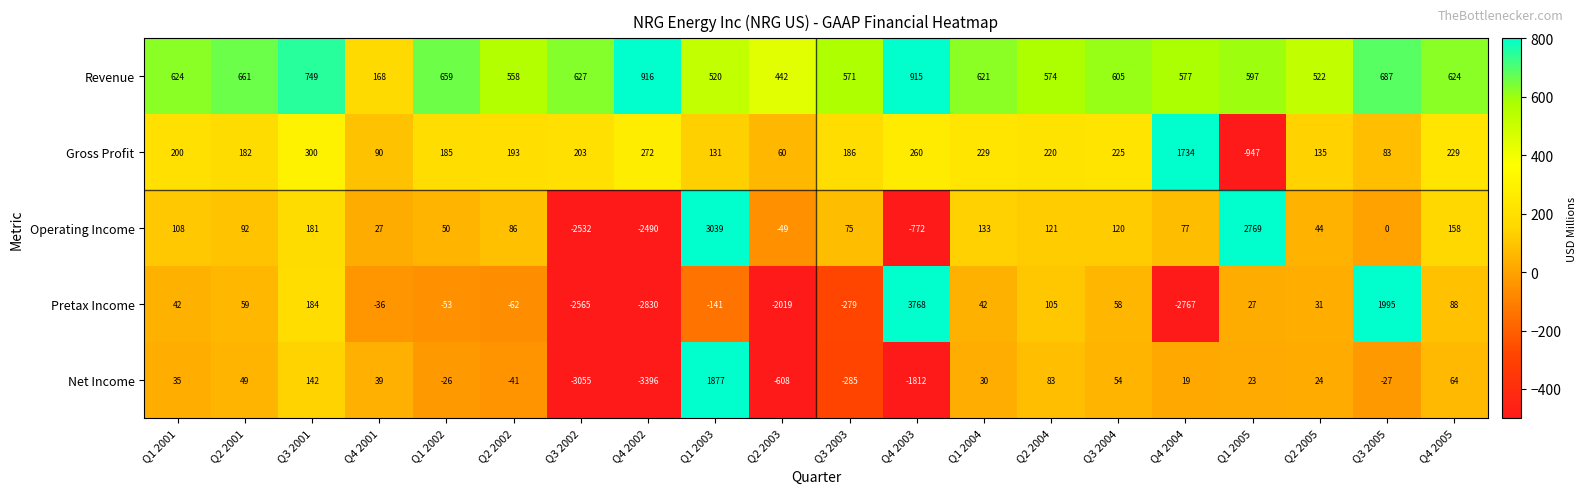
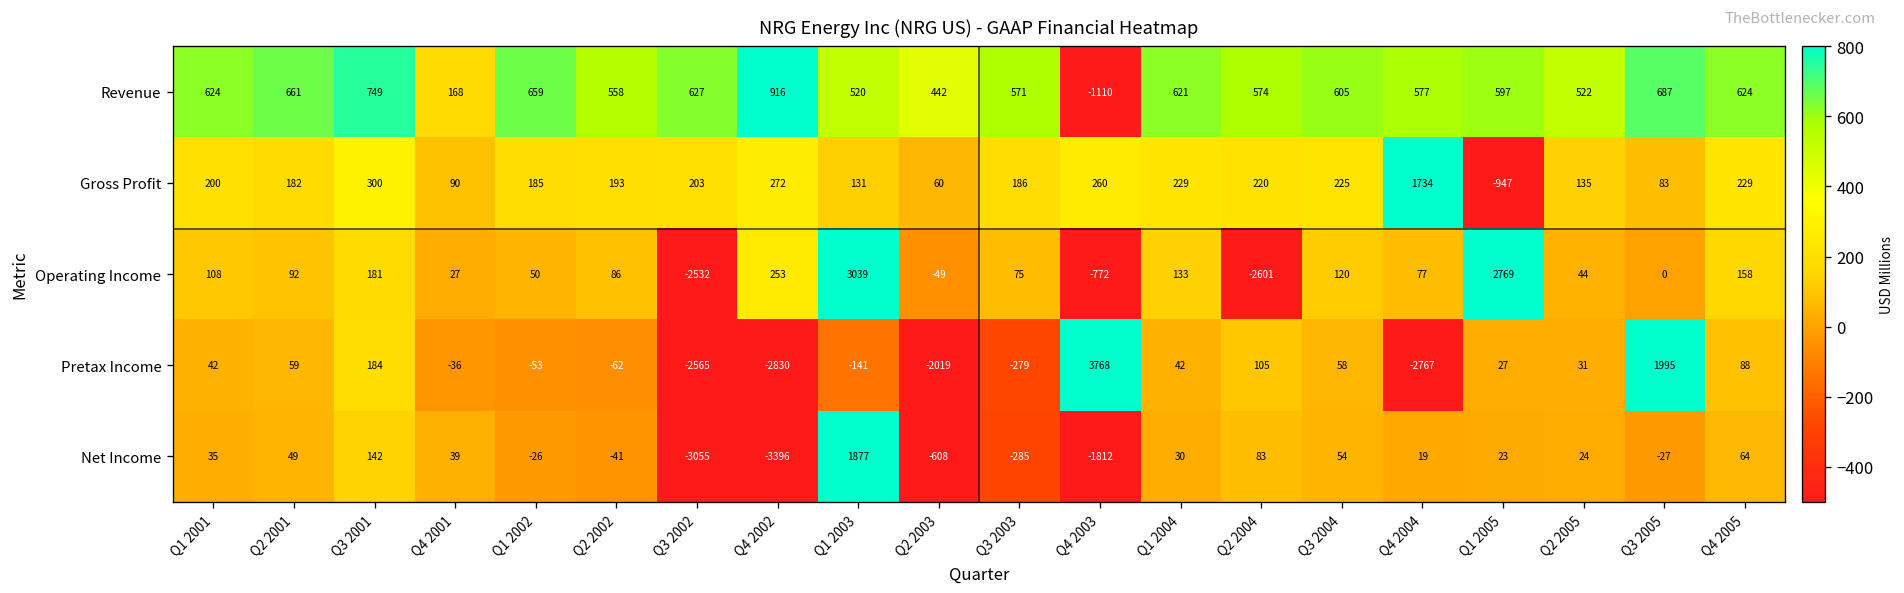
Revenue, Q4 2003: 915 -> -1110
Operating Income, Q4 2002: -2490 -> 253
Operating Income, Q2 2004: 121 -> -2601
